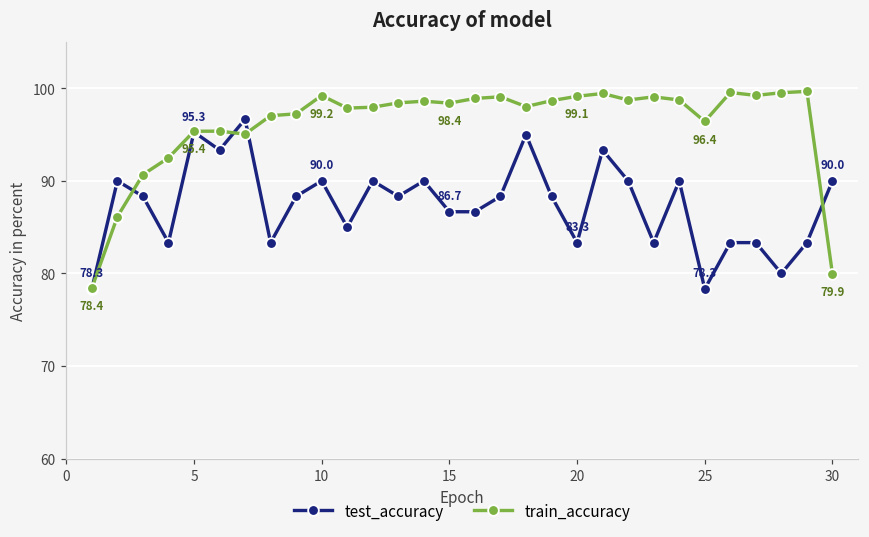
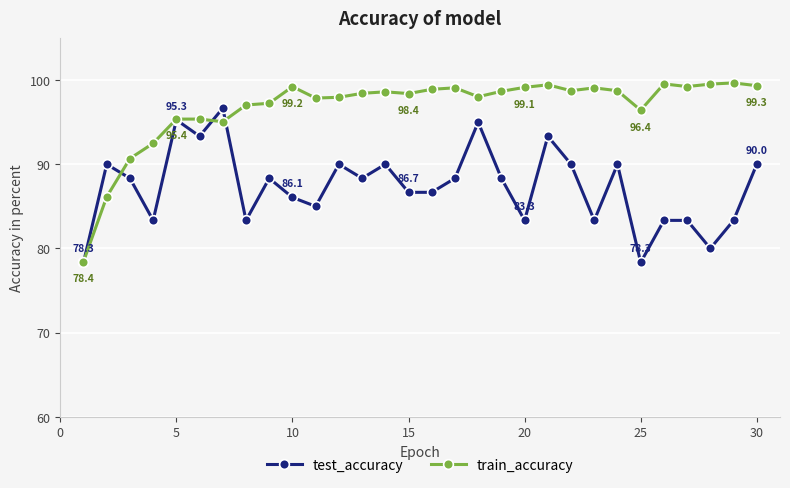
test_accuracy, 10: 90.0 -> 86.1
train_accuracy, 30: 79.9 -> 99.3
